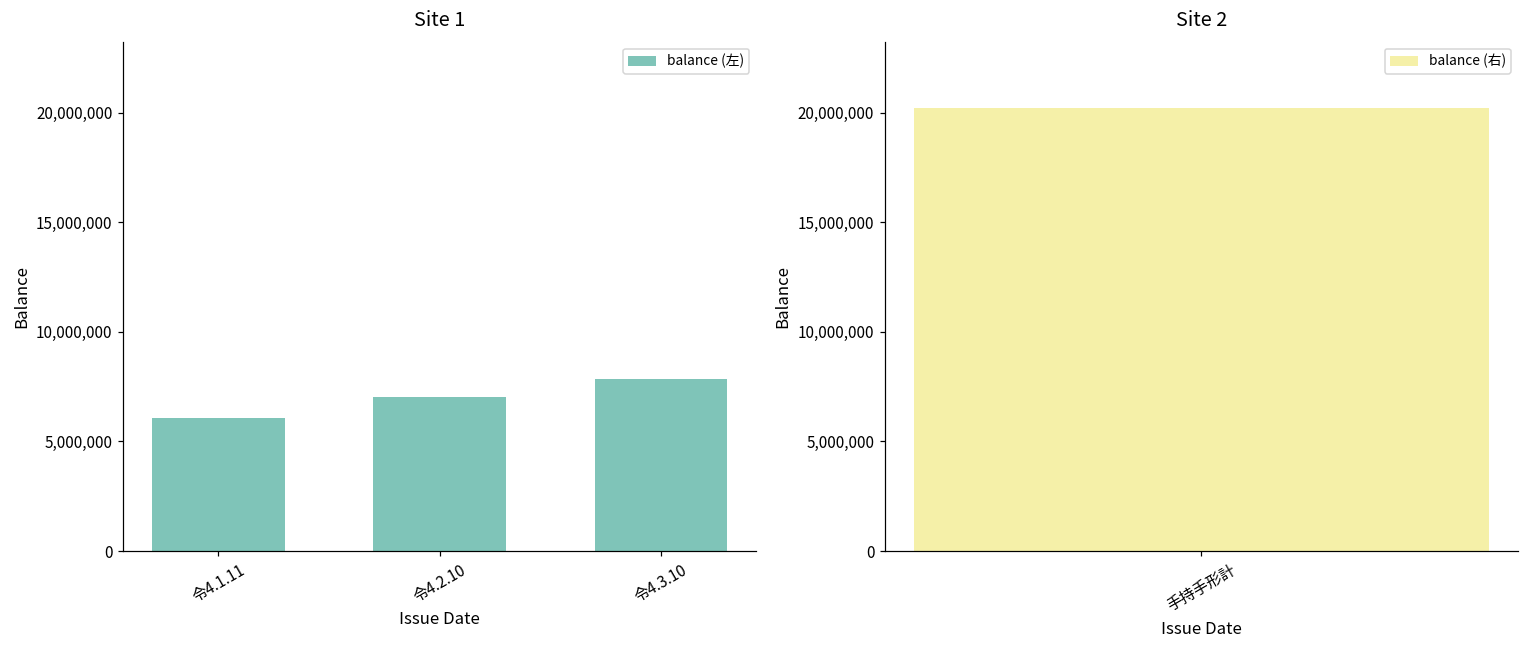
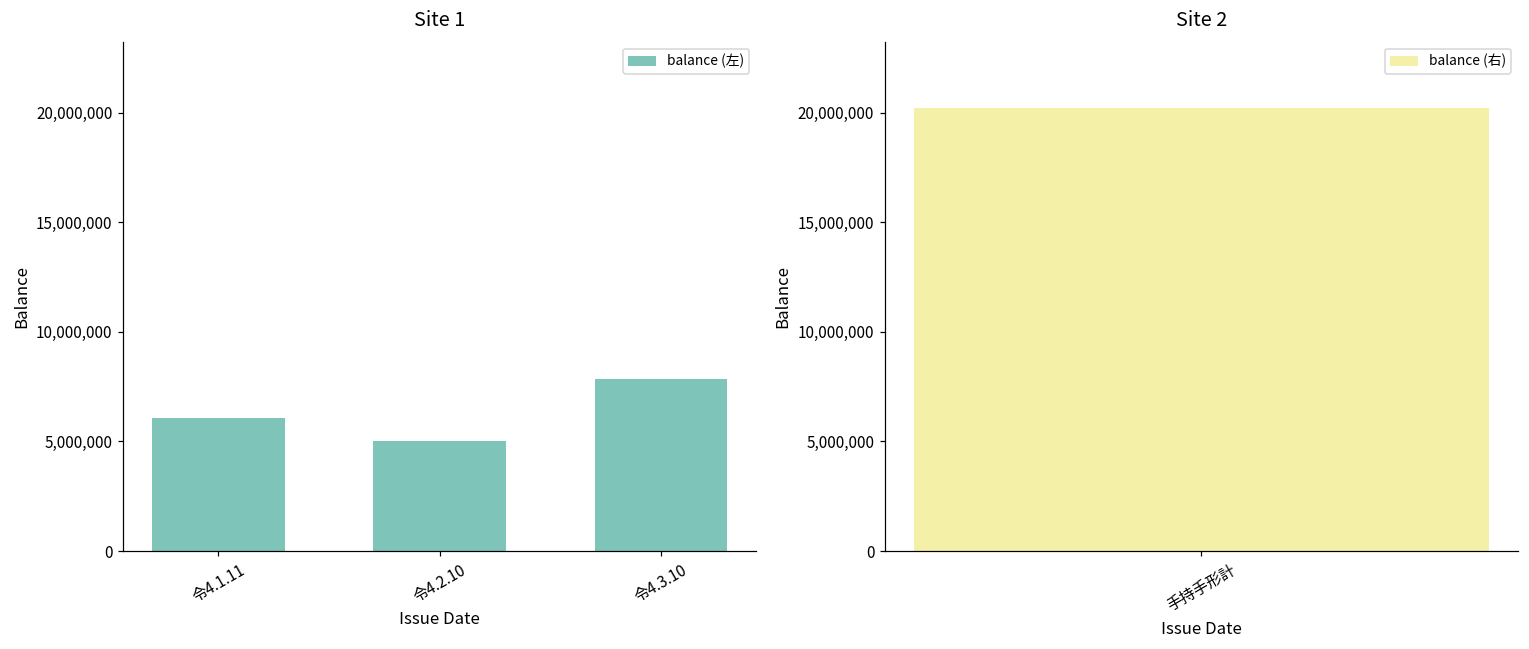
Site 1, 令4.2.10: 7,000,000 -> 5,000,000
